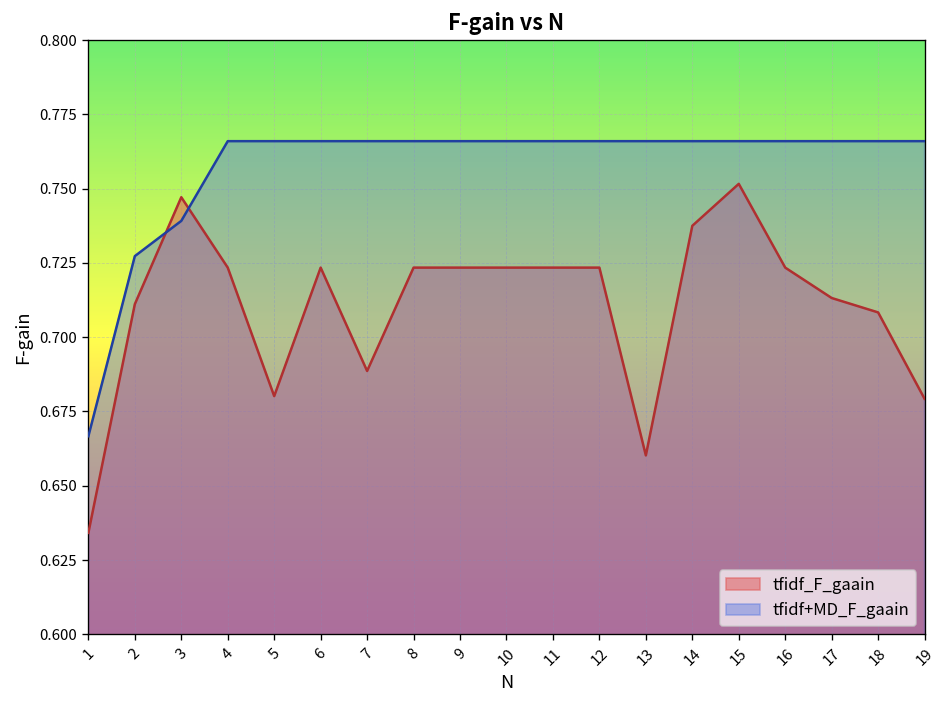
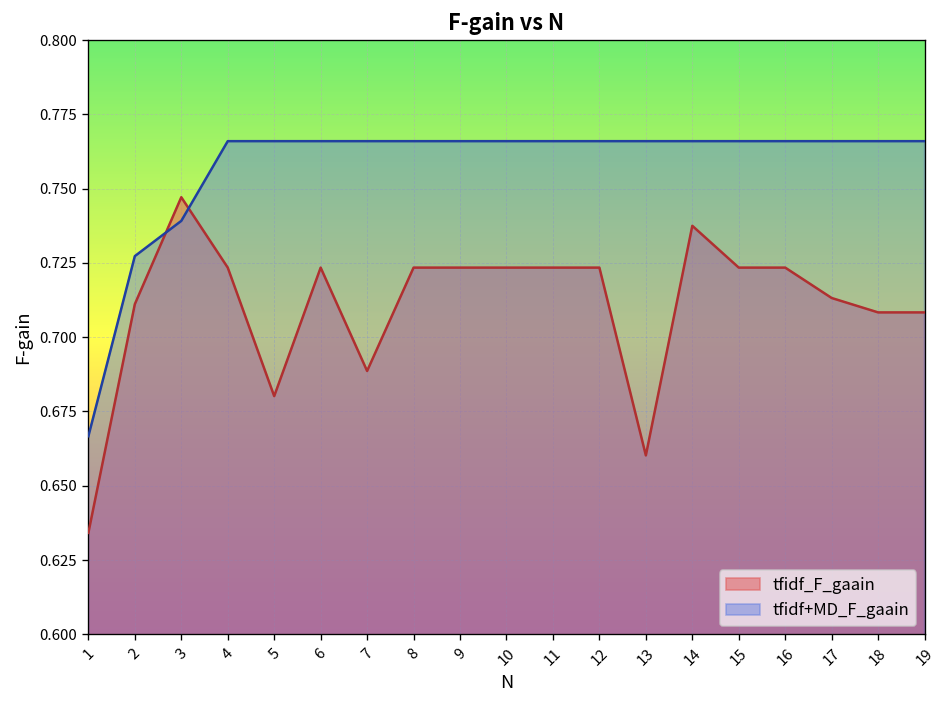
tfidf_F_gaain, 15: 0.752 -> 0.723
tfidf_F_gaain, 19: 0.679 -> 0.708
